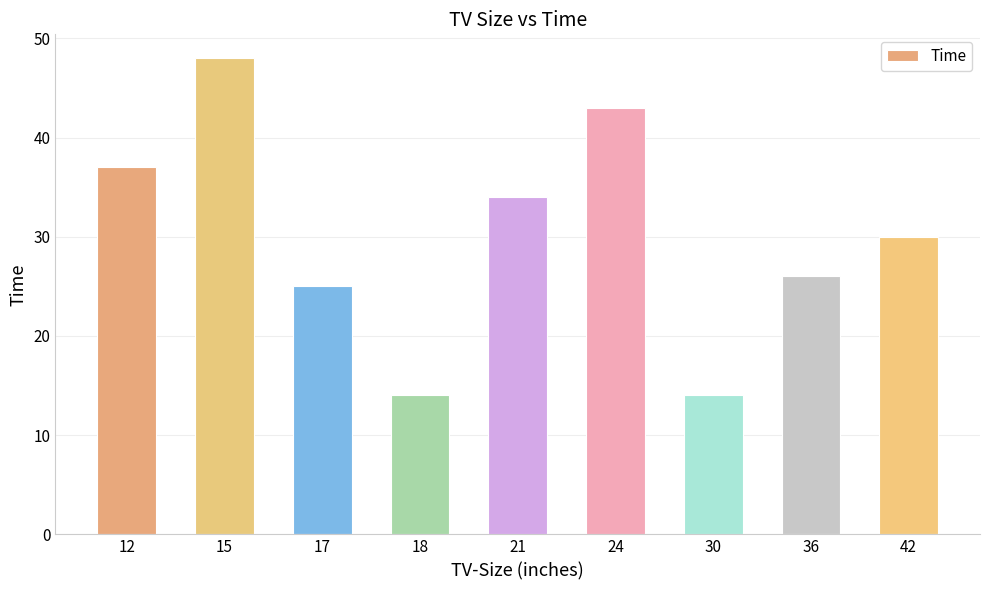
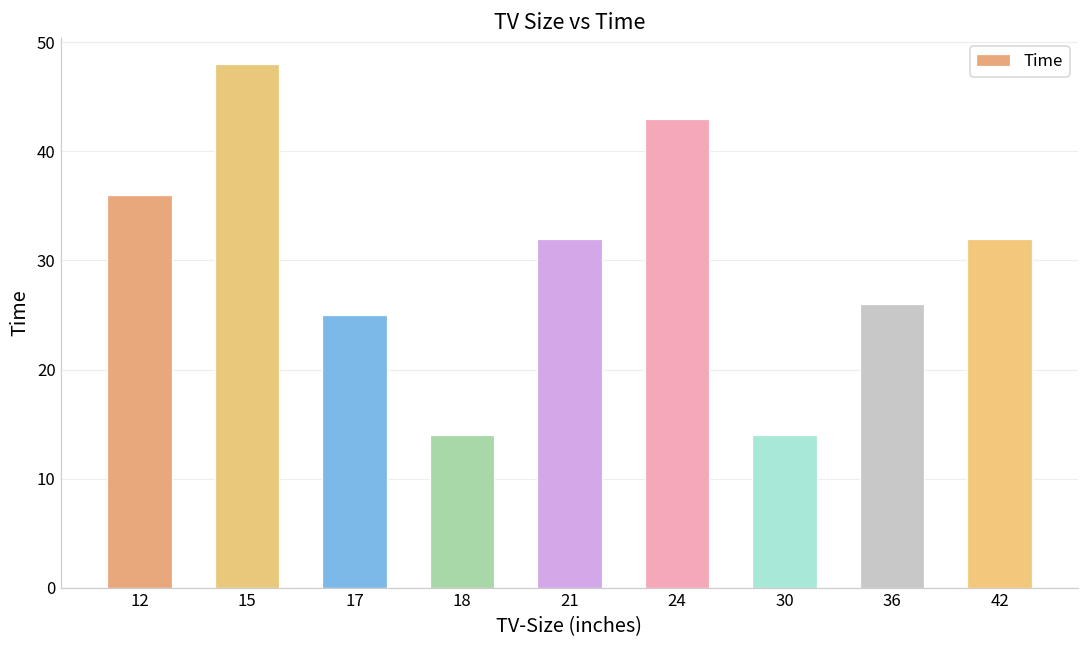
12: 37 -> 36
21: 34 -> 32
42: 30 -> 32
